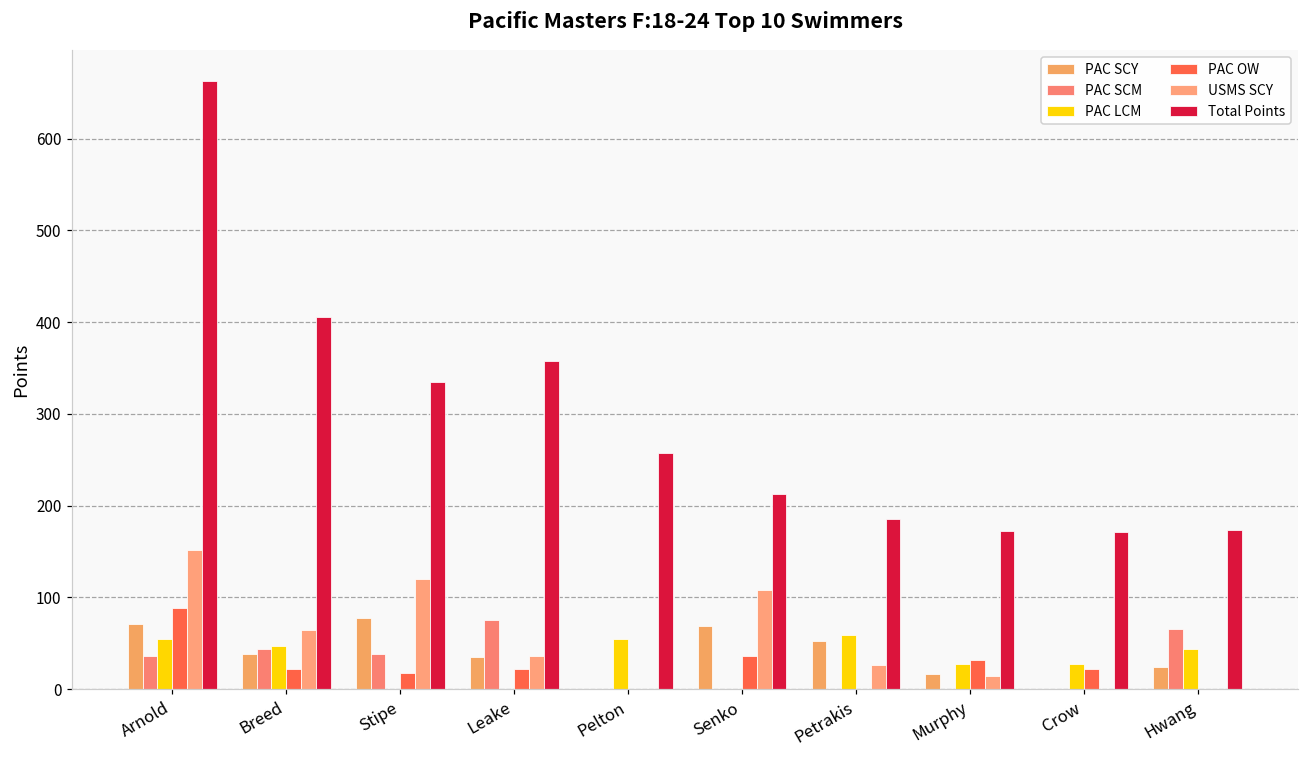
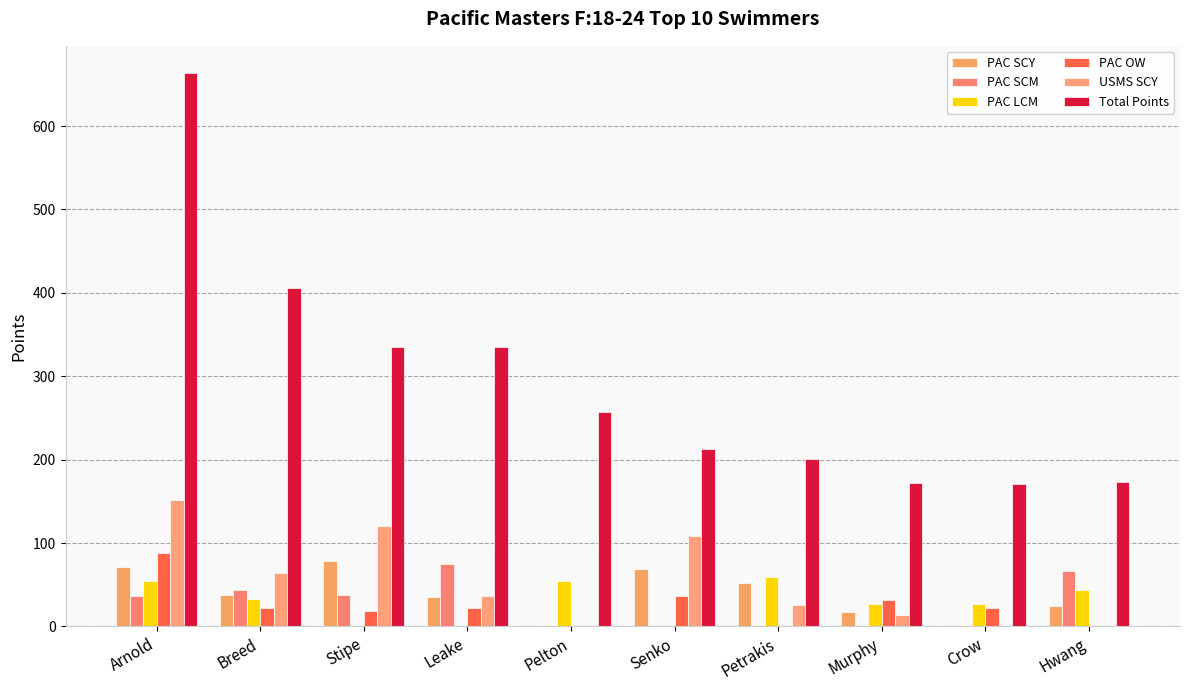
PAC LCM, Breed: 50 -> 30
Total Points, Leake: 360 -> 340
Total Points, Petrakis: 190 -> 200
